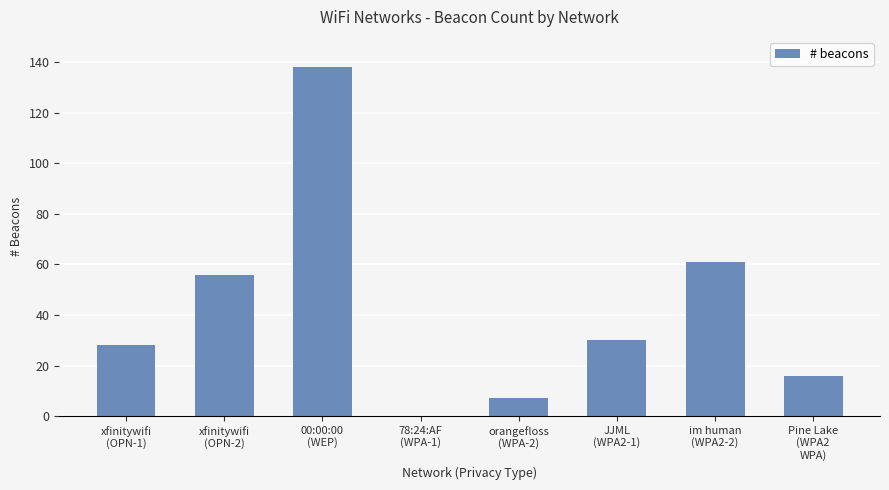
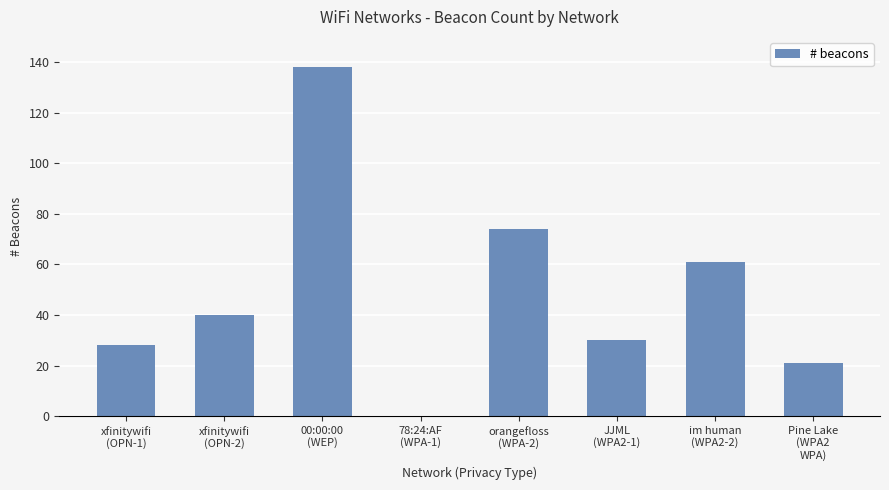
xfinitywifi (OPN-2): 56 -> 40
orangefloss (WPA-2): 7 -> 74
Pine Lake (WPA2 WPA): 16 -> 21
